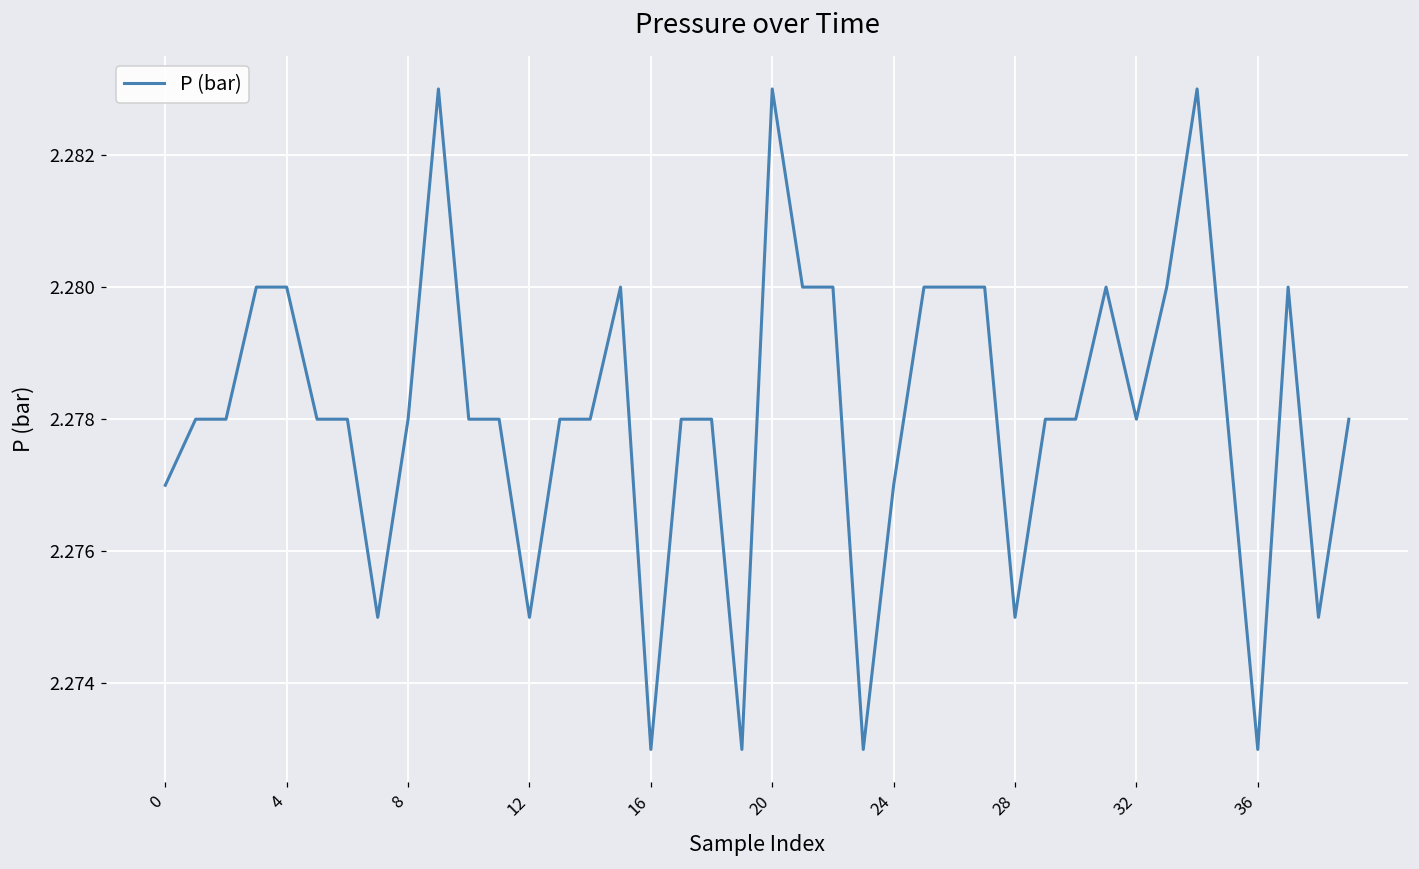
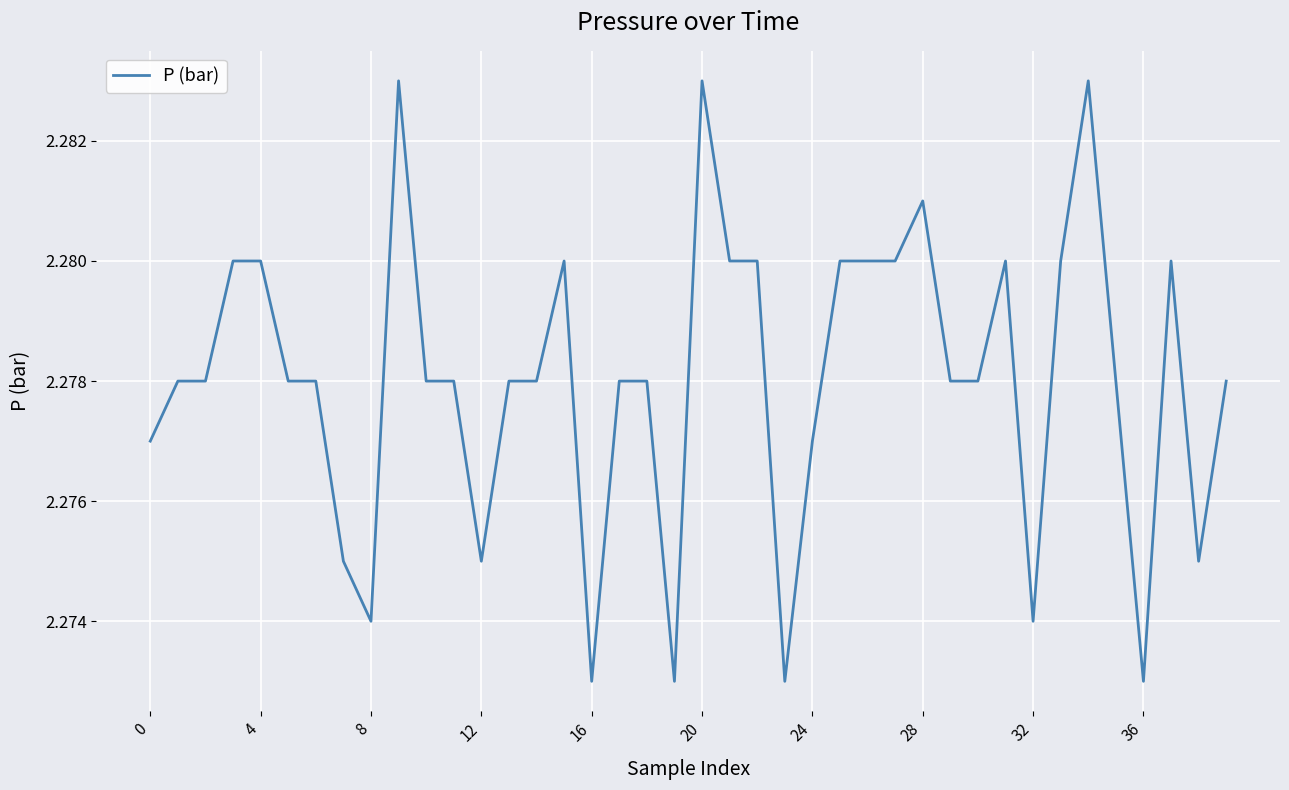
8: 2.278 -> 2.274
28: 2.275 -> 2.281
32: 2.278 -> 2.274
